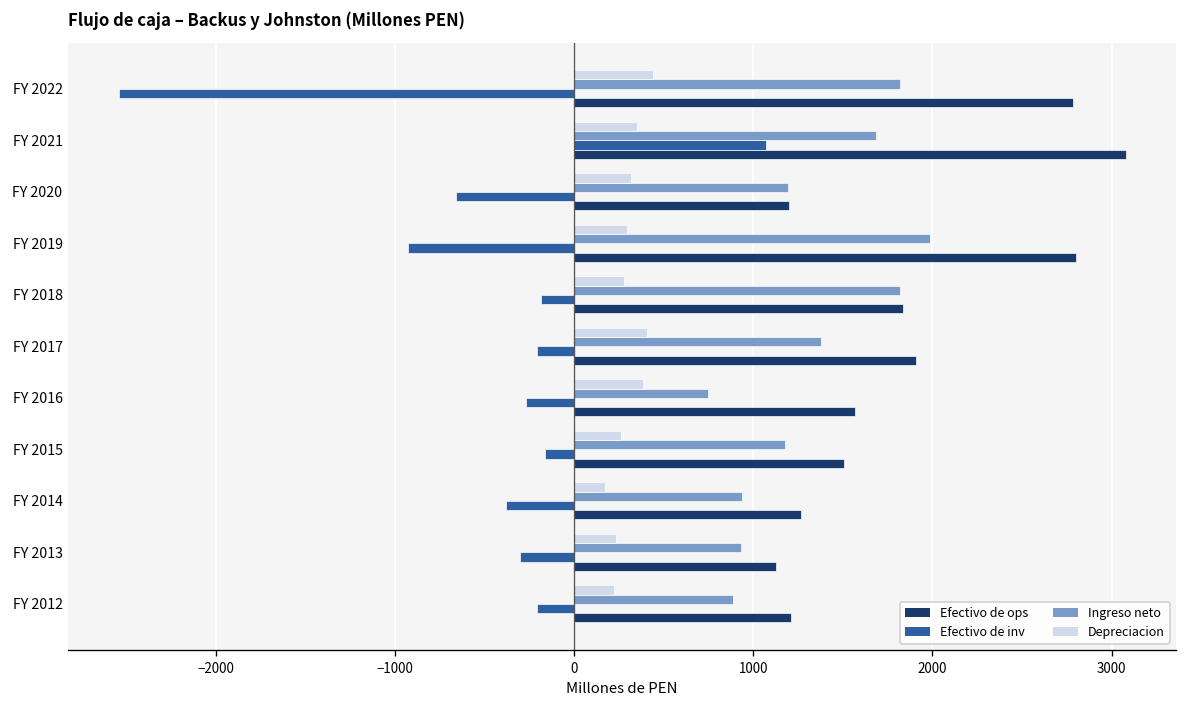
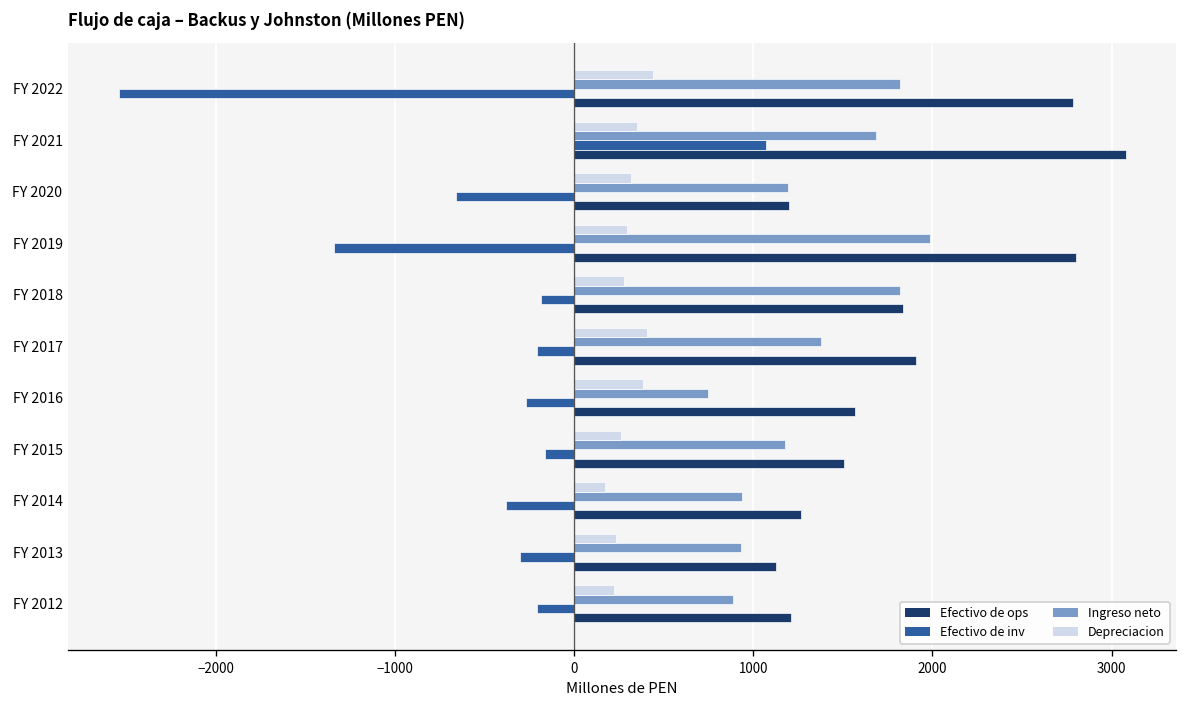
Efectivo de inv, FY 2019: -920 -> -1340
